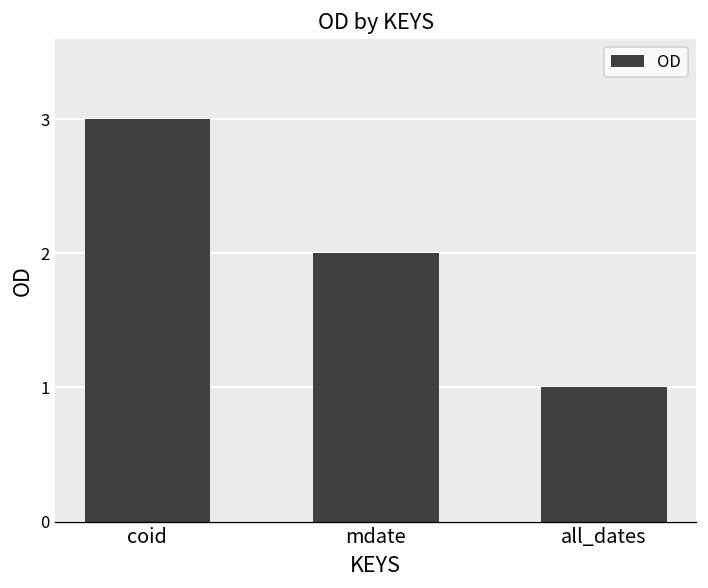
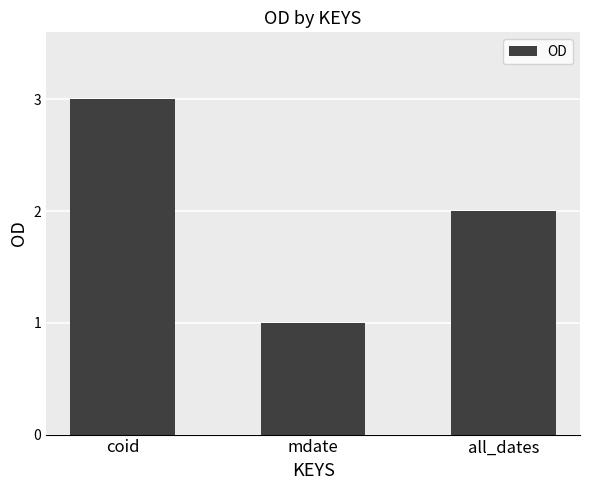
mdate: 2 -> 1
all_dates: 1 -> 2
